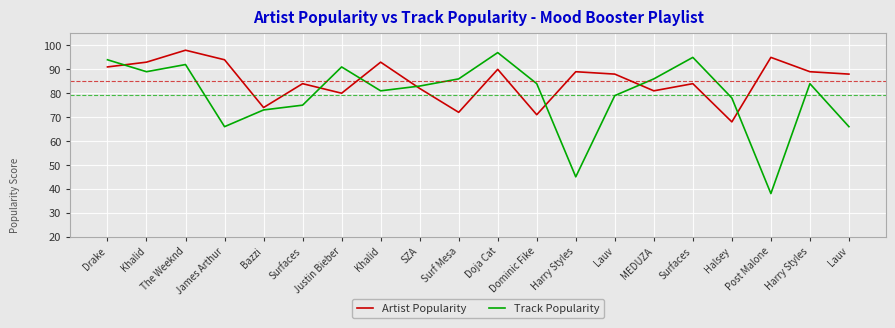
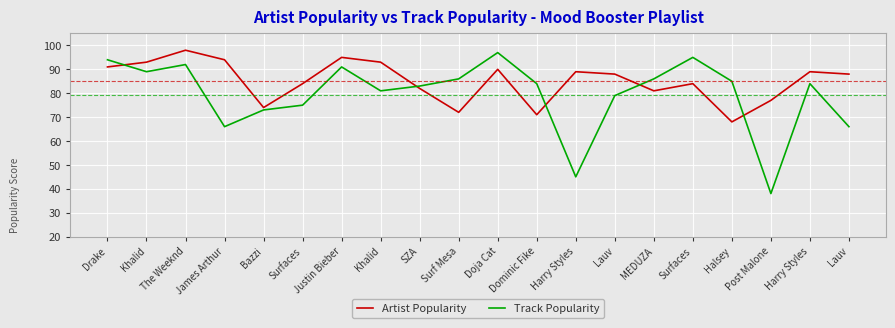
Artist Popularity, Justin Bieber: 80 -> 95
Track Popularity, Halsey: 78 -> 85
Artist Popularity, Post Malone: 95 -> 77
